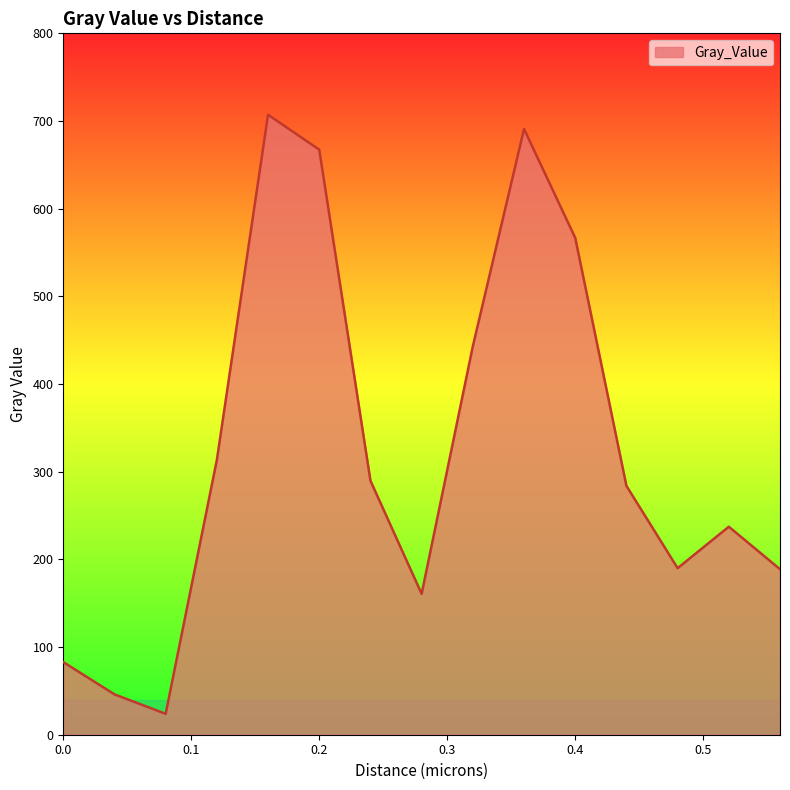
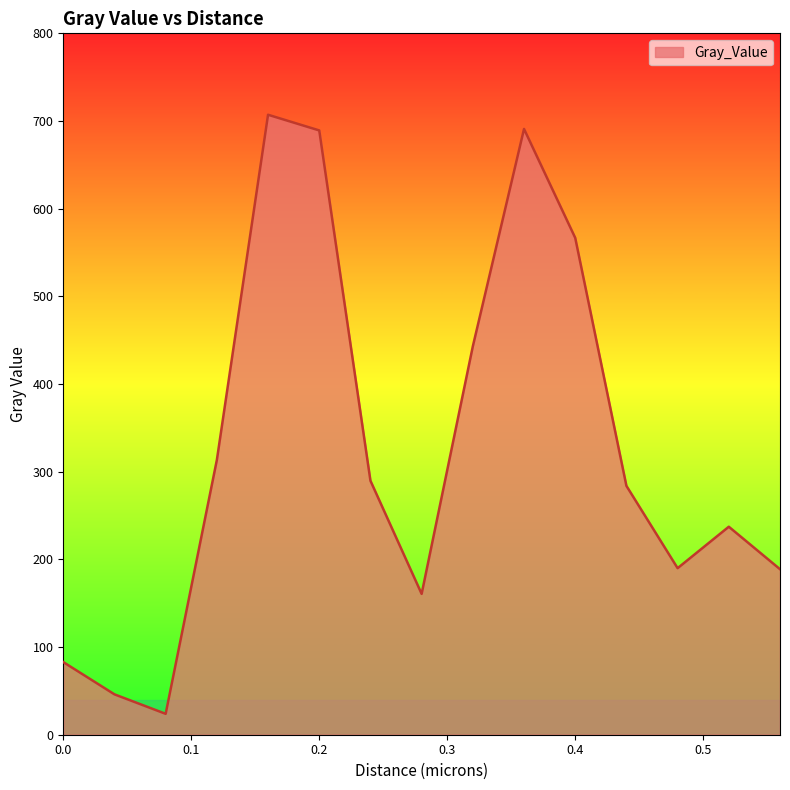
0.2: 670 -> 690
